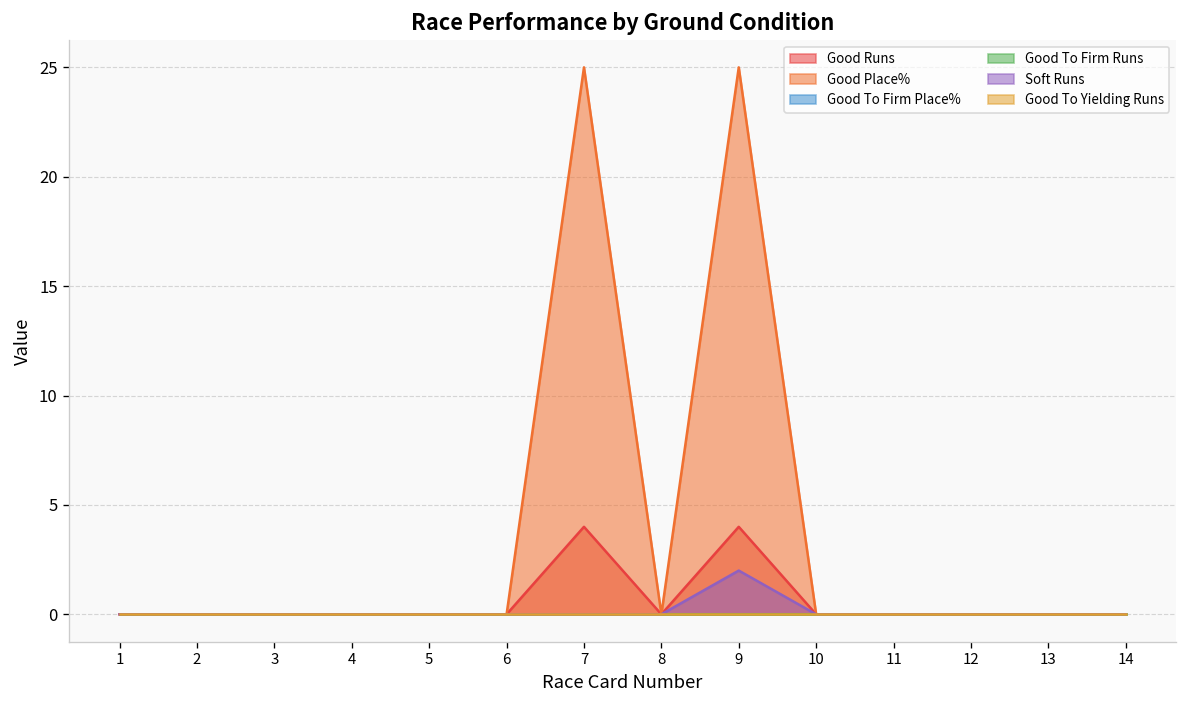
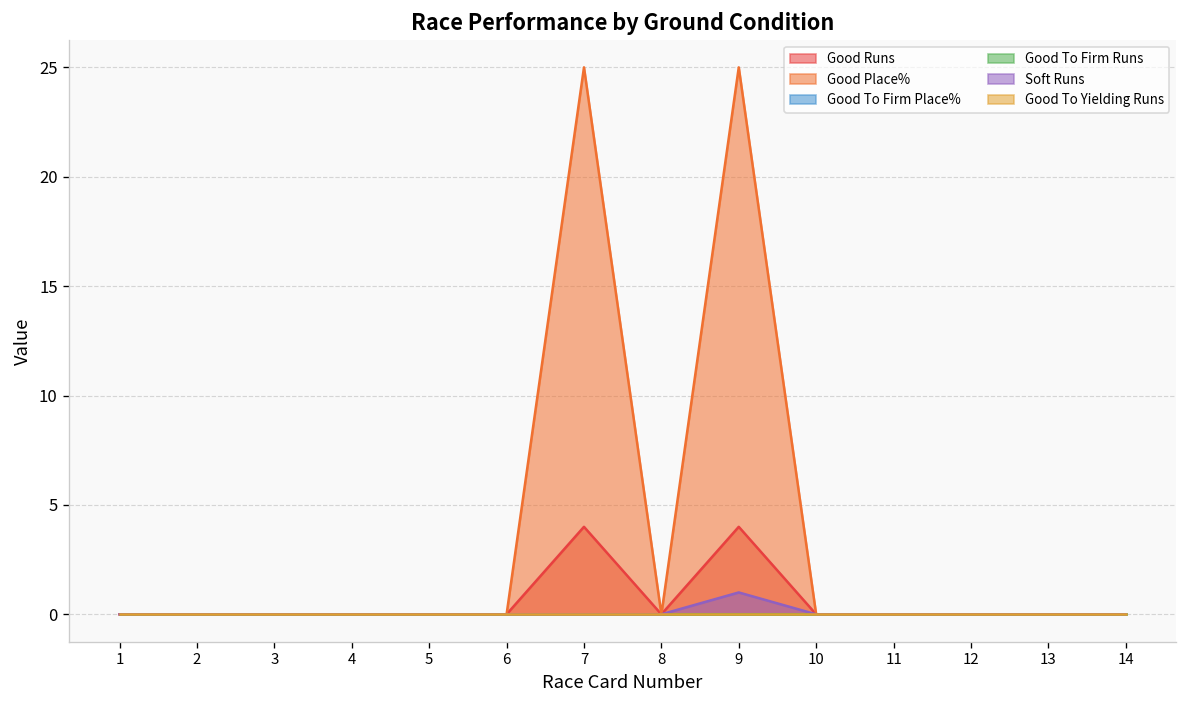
Soft Runs, 9: 2 -> 1
